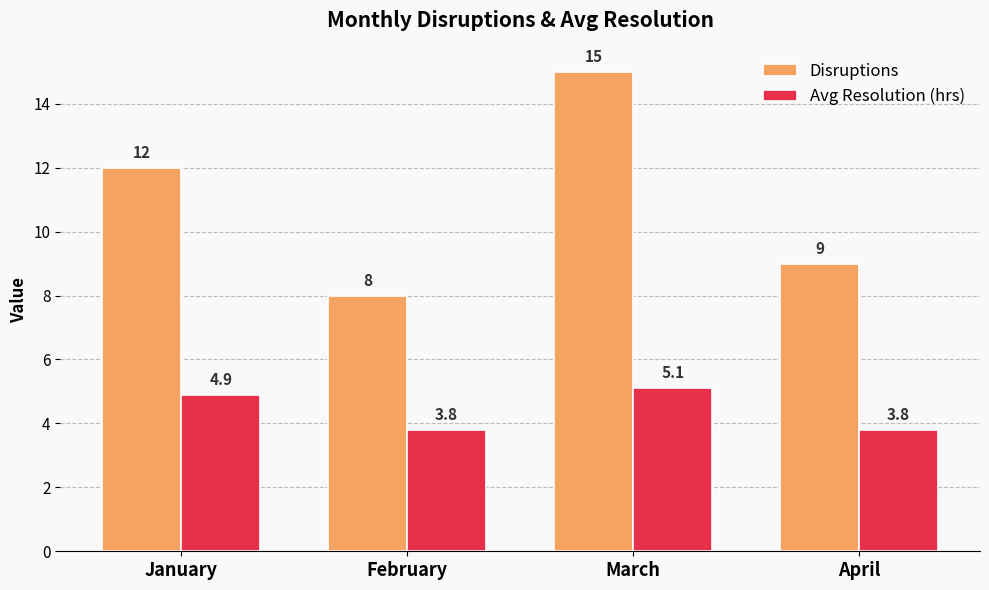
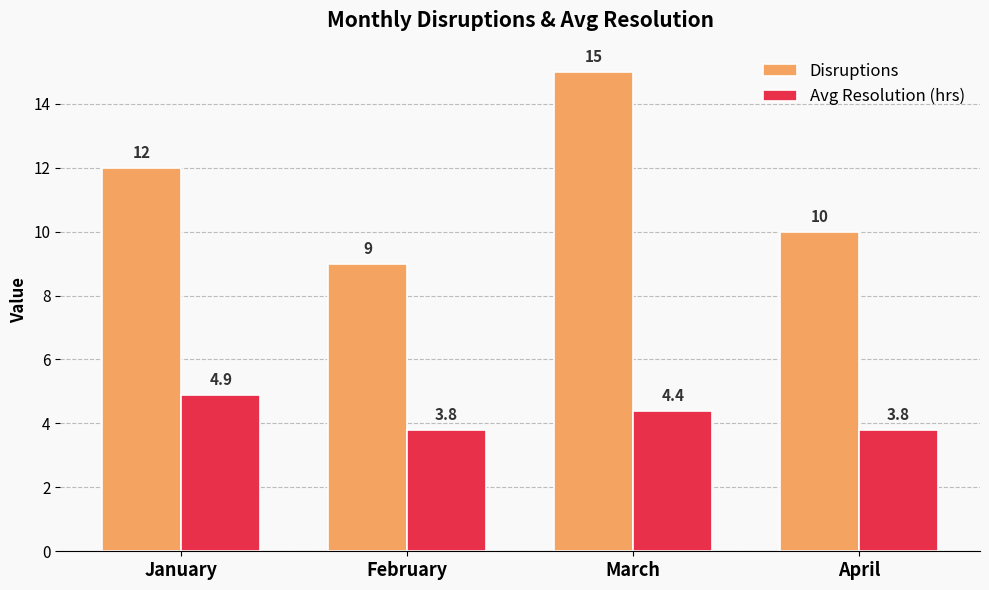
Disruptions, February: 8 -> 9
Avg Resolution (hrs), March: 5.1 -> 4.4
Disruptions, April: 9 -> 10
